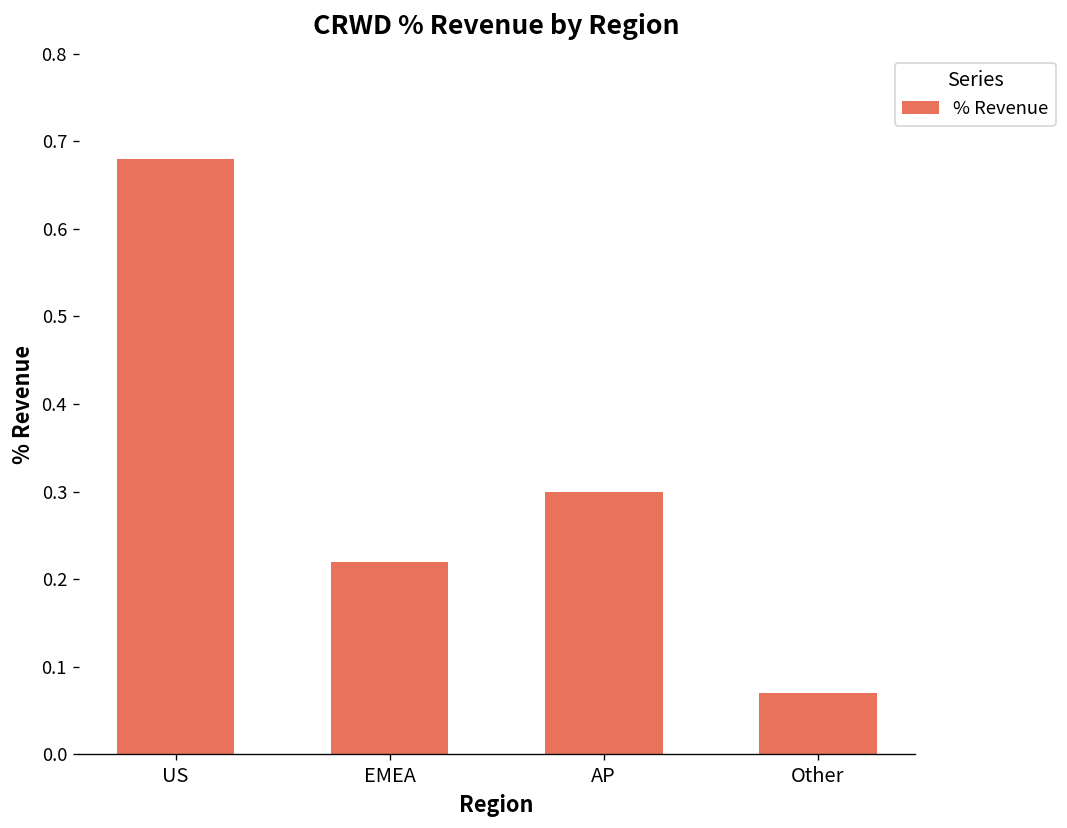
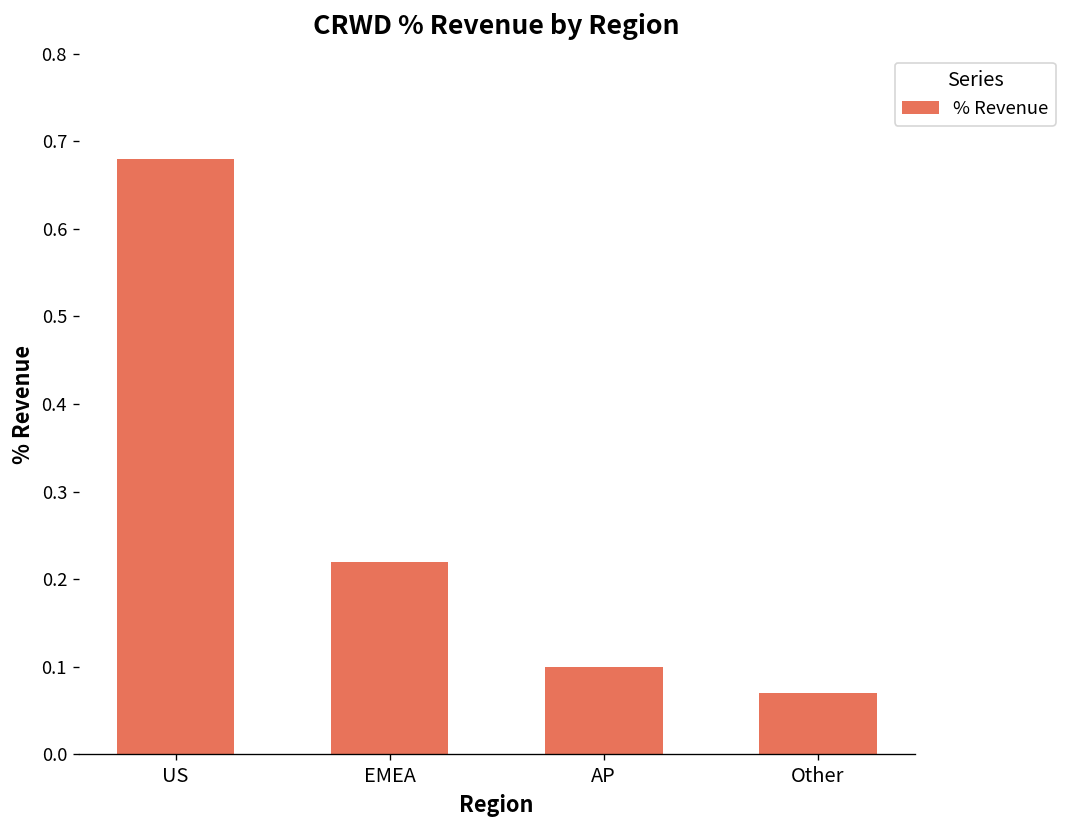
AP: 0.3 -> 0.1
